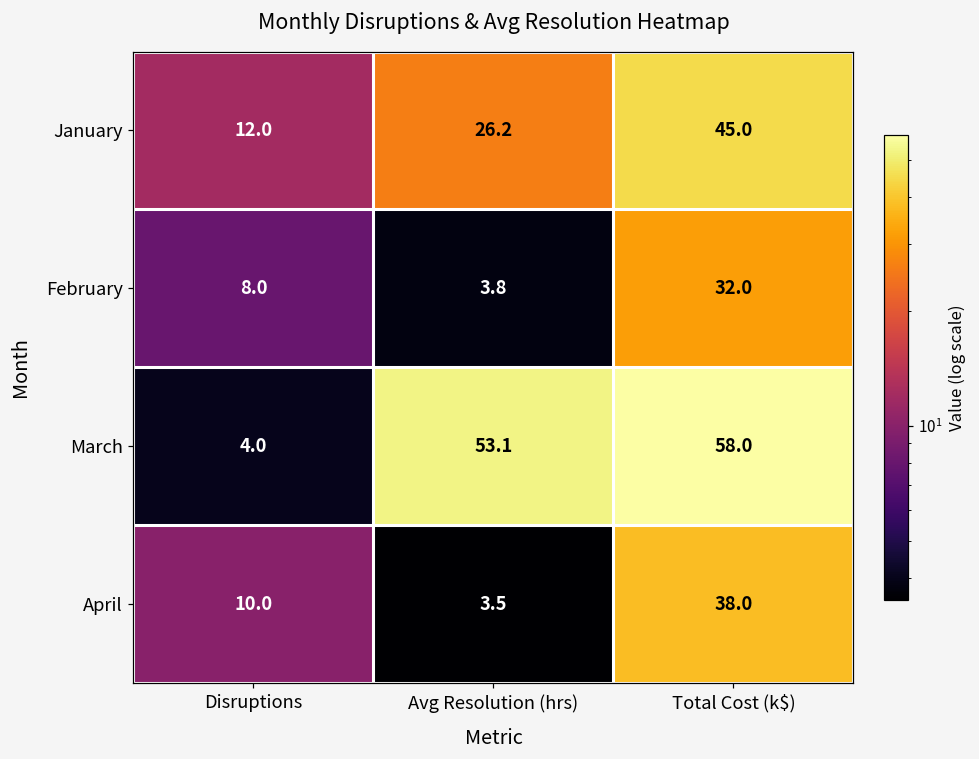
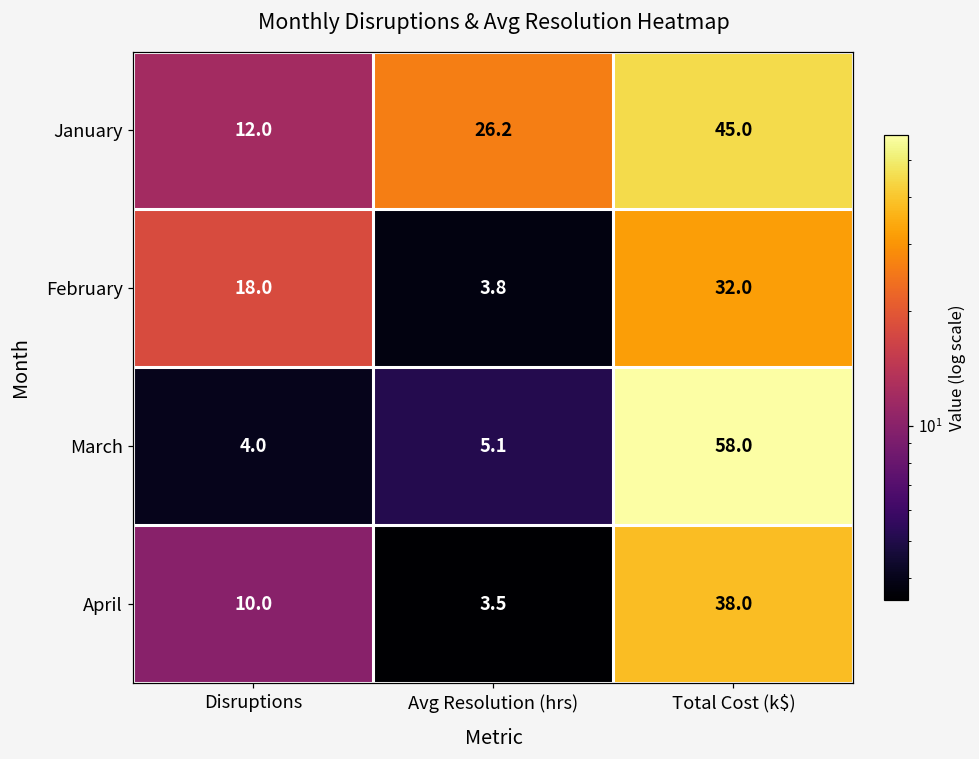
February, Disruptions: 8.0 -> 18.0
March, Avg Resolution (hrs): 53.1 -> 5.1
